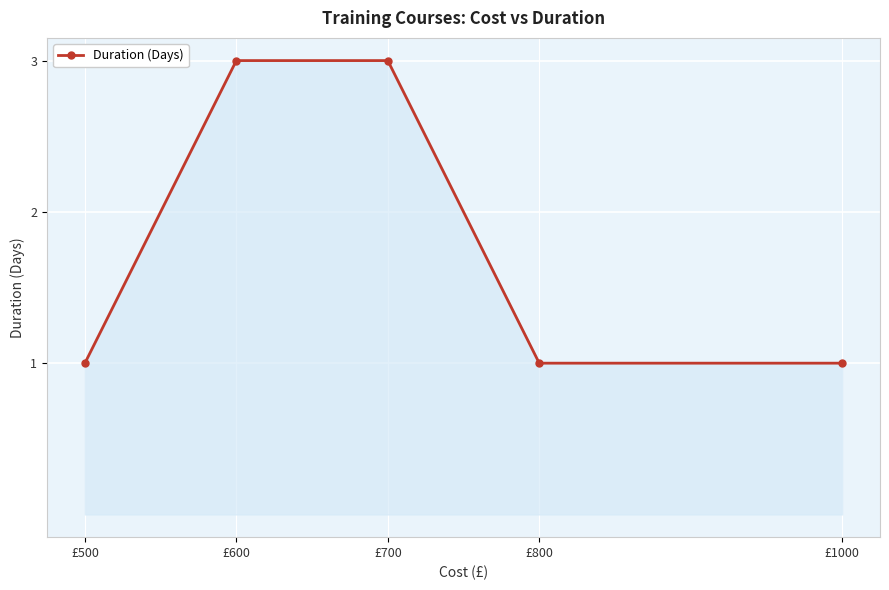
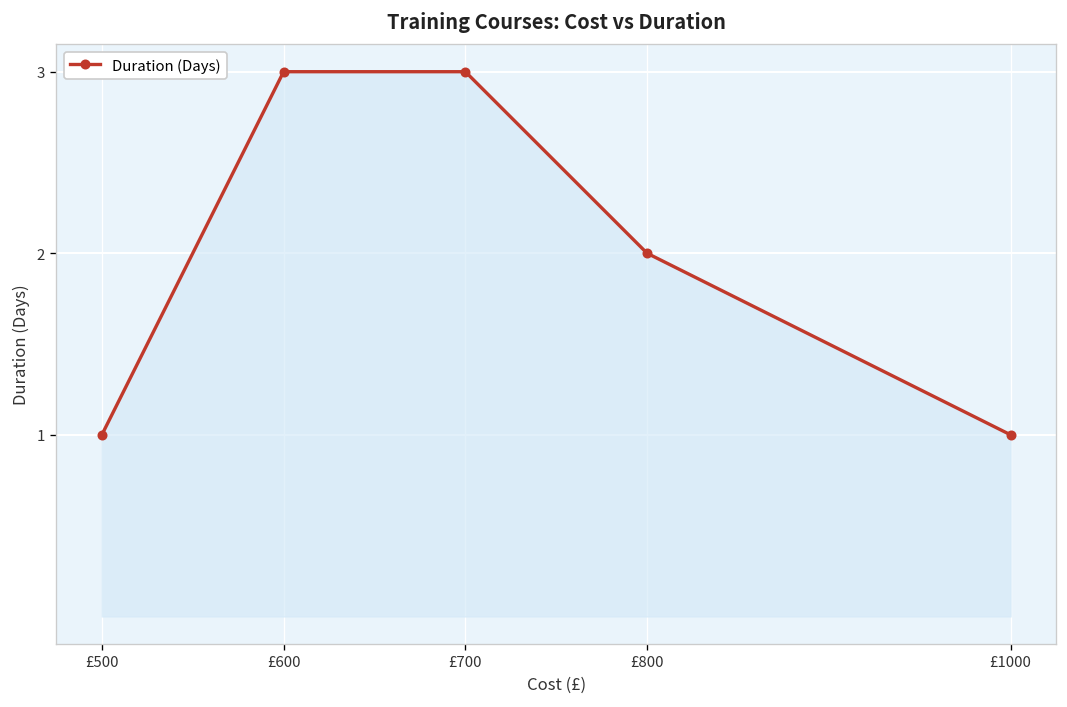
£800: 1 -> 2
